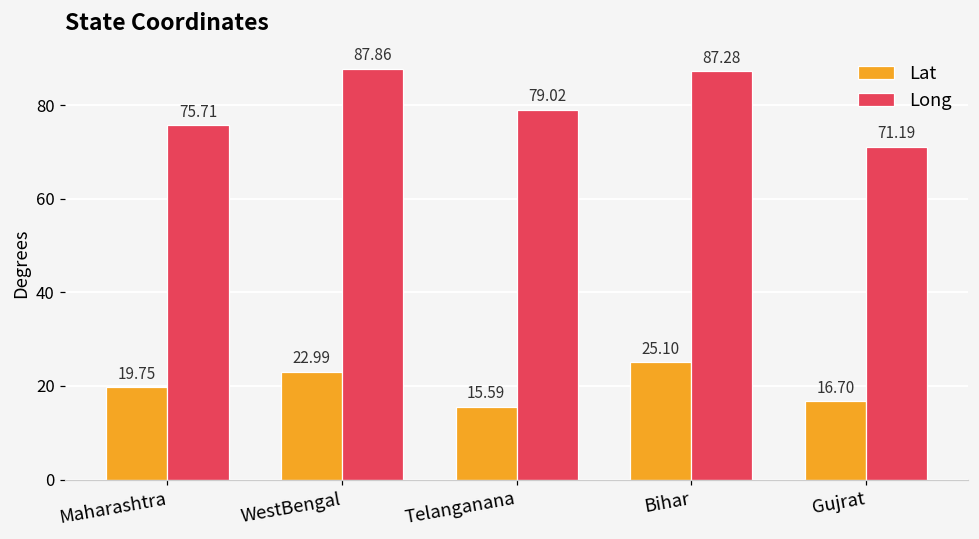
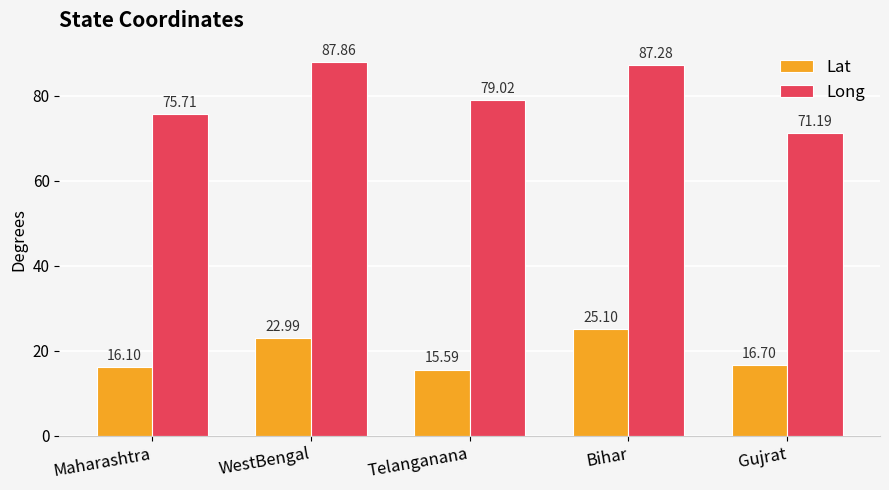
Lat, Maharashtra: 19.75 -> 16.10
